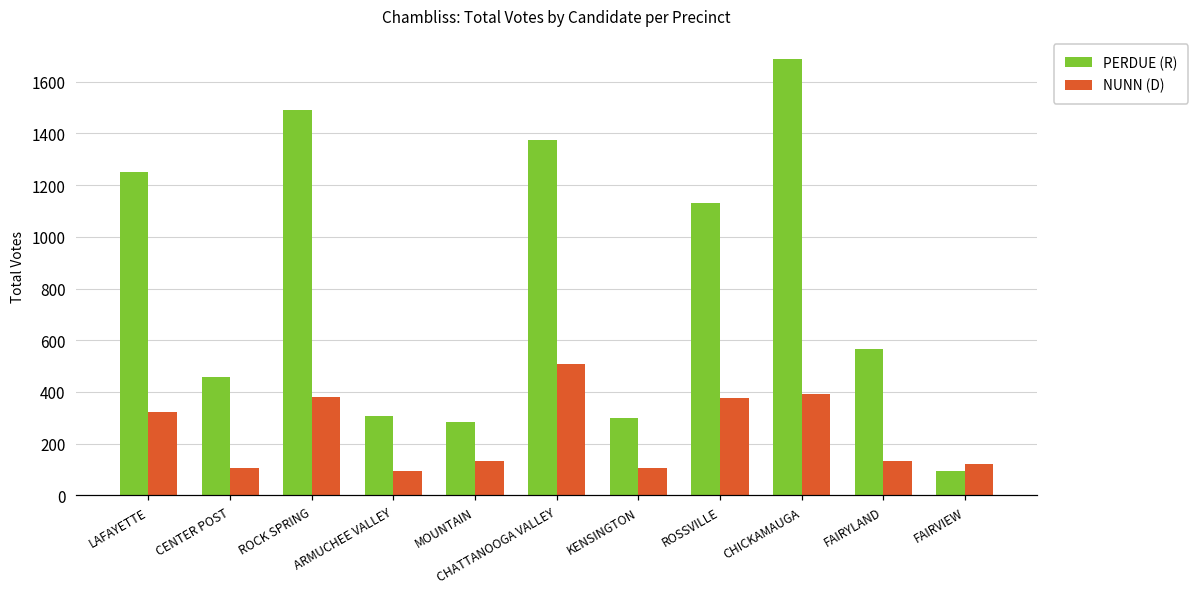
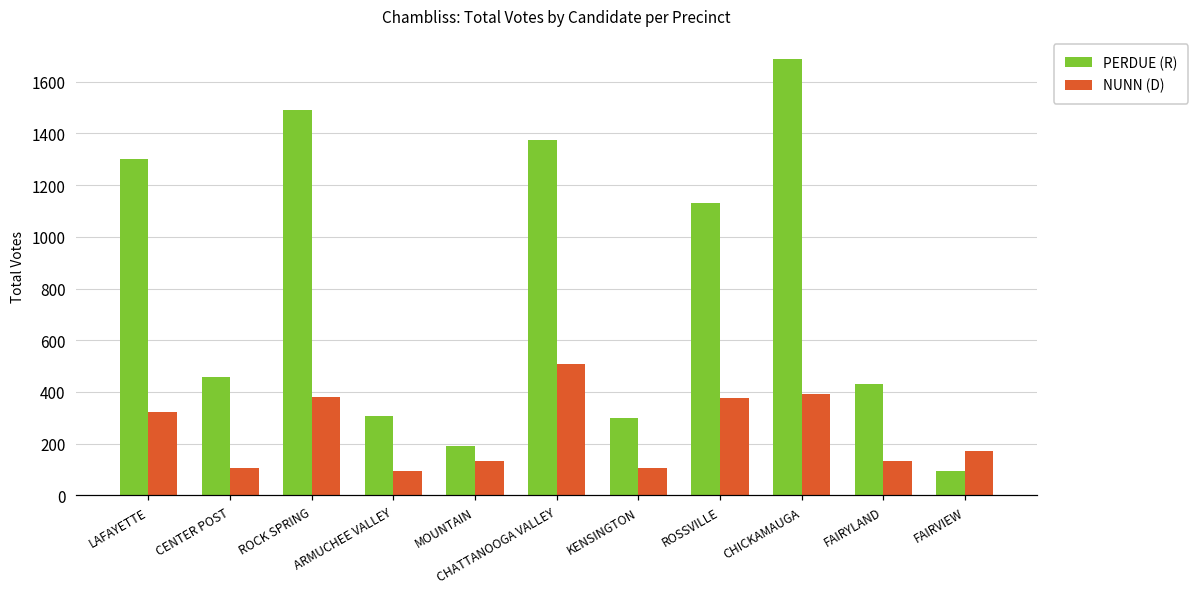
PERDUE (R), LAFAYETTE: 1250 -> 1300
PERDUE (R), MOUNTAIN: 280 -> 190
PERDUE (R), FAIRYLAND: 570 -> 430
NUNN (D), FAIRVIEW: 120 -> 170
